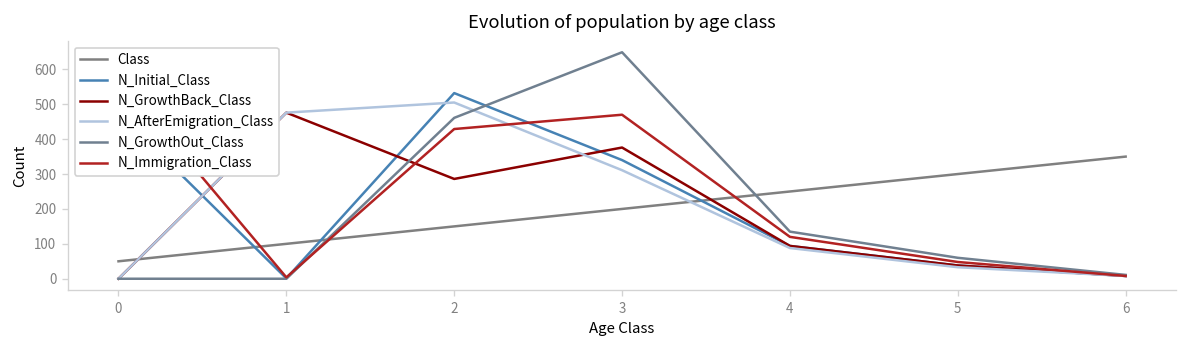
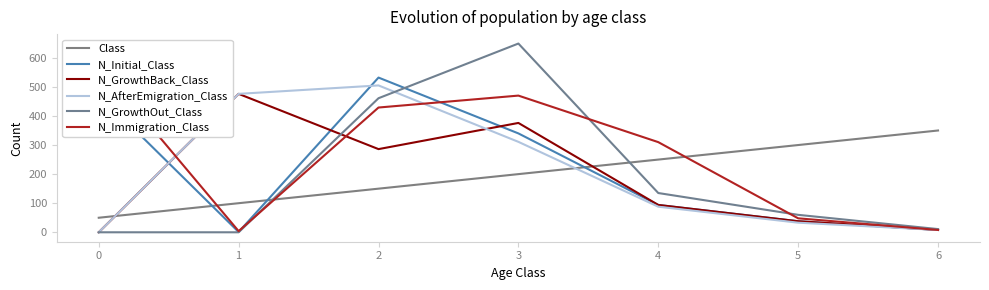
N_Immigration_Class, 4: 120 -> 310
